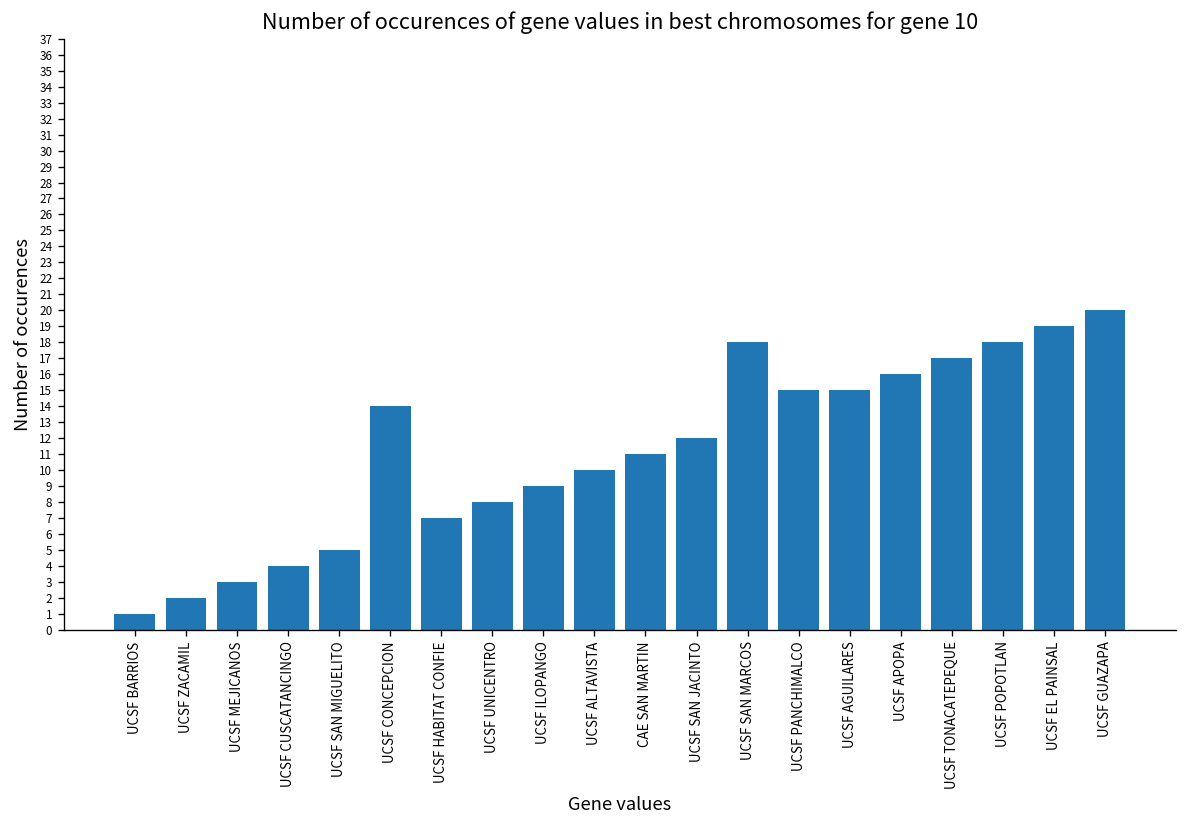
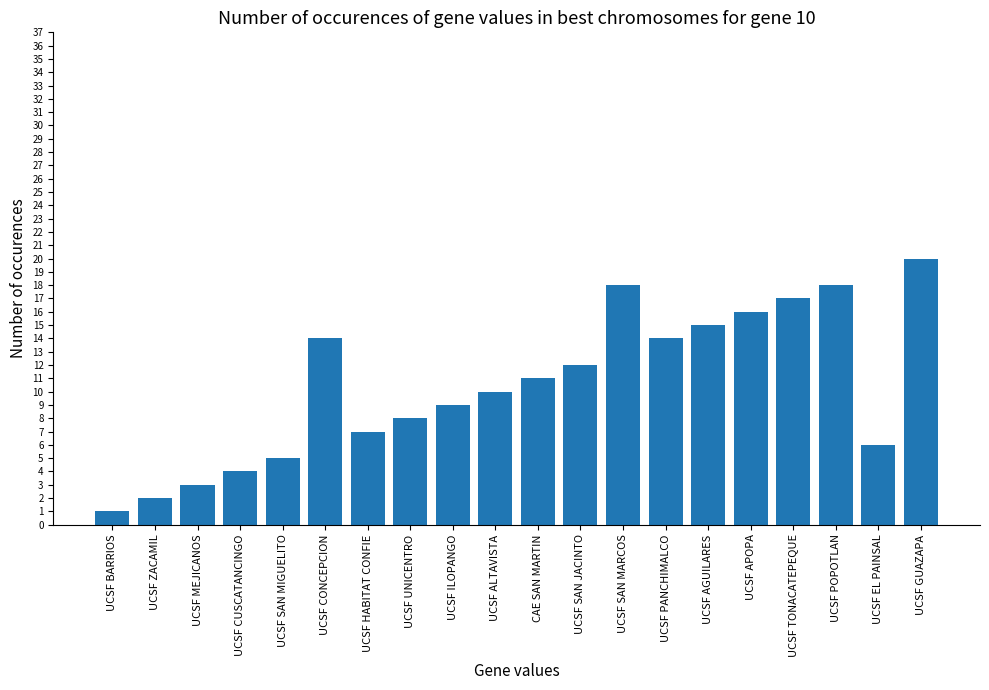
UCSF PANCHIMALCO: 15 -> 14
UCSF EL PAINSAL: 19 -> 6
